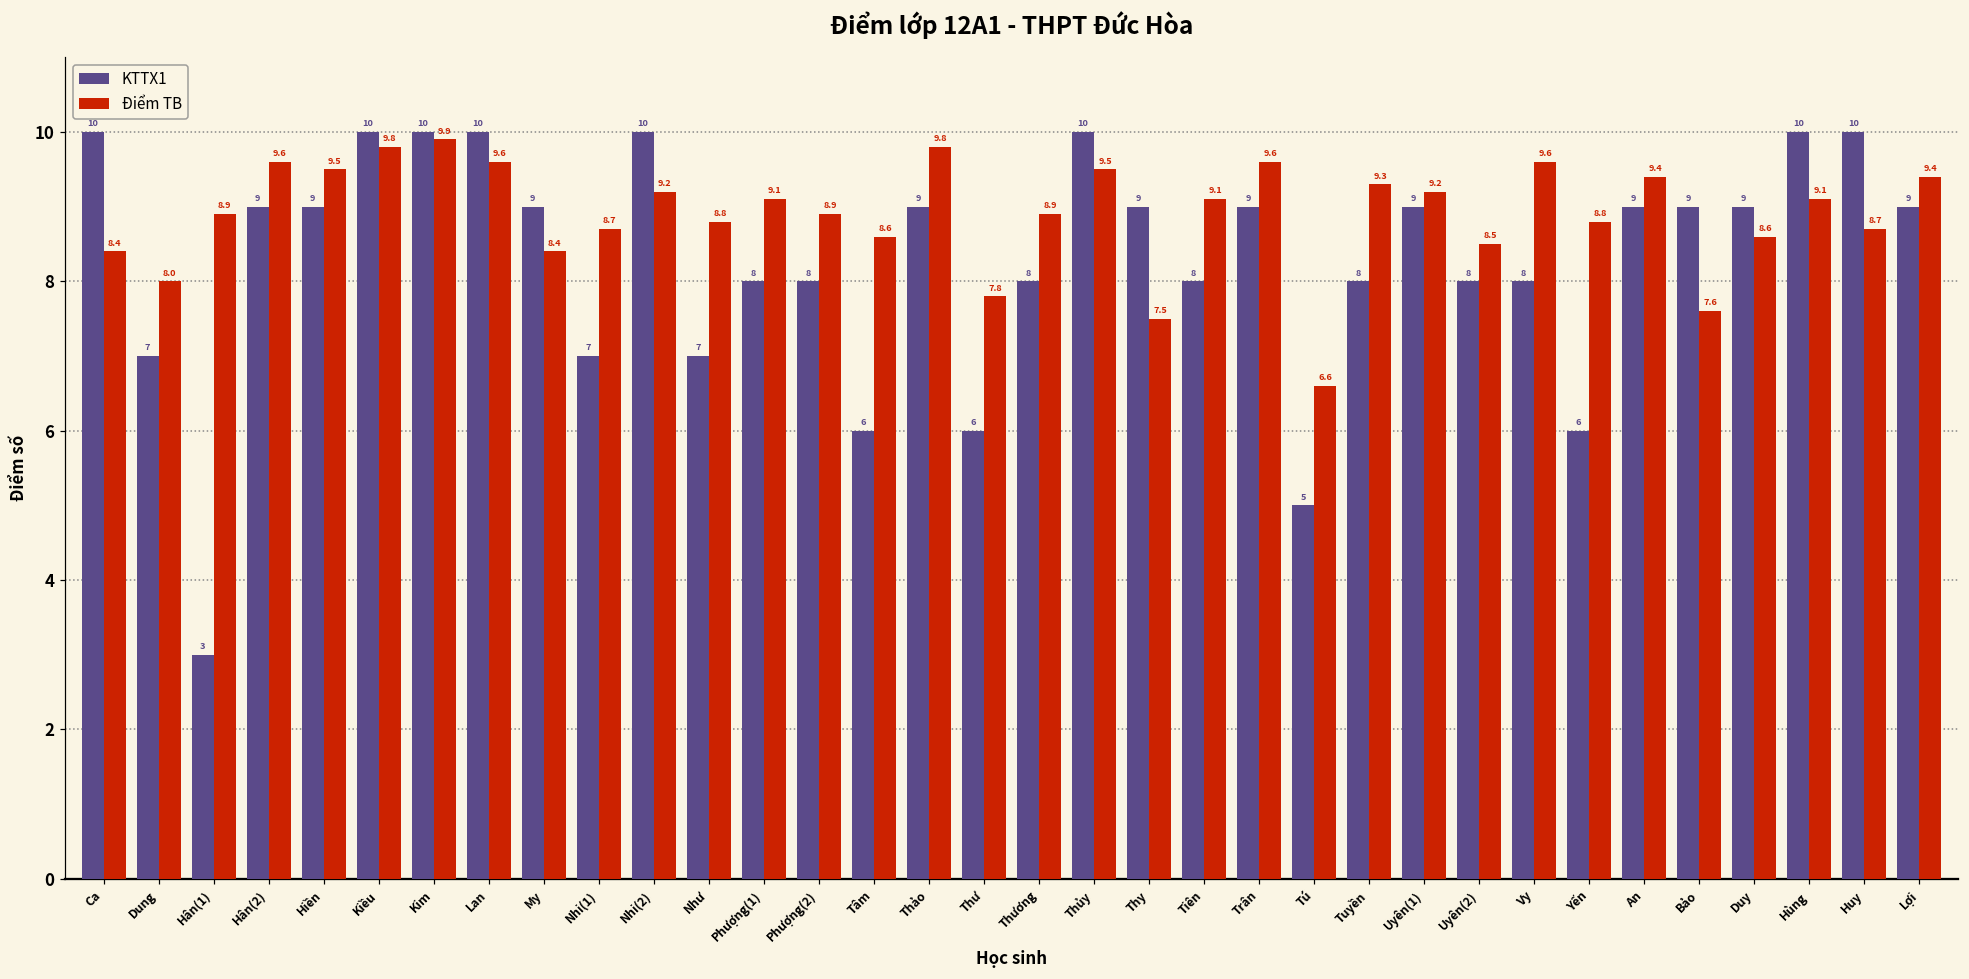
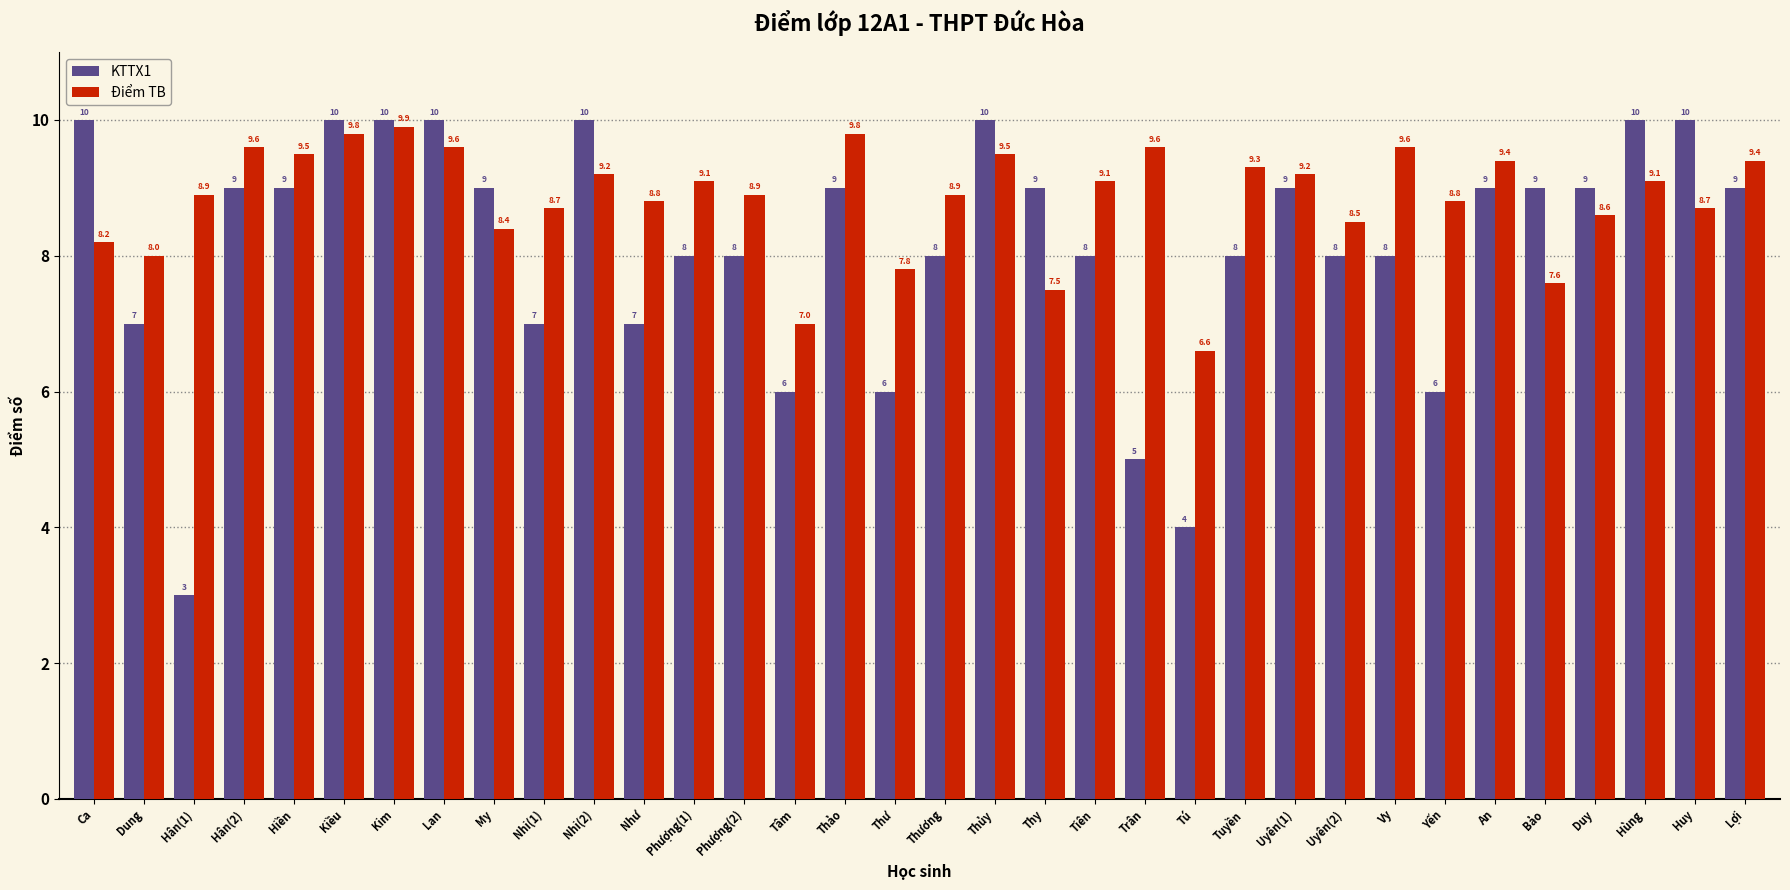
Điểm TB, Ca: 8.4 -> 8.2
Điểm TB, Tâm: 8.6 -> 7.0
KTTX1, Trân: 9 -> 5
KTTX1, Tú: 5 -> 4
